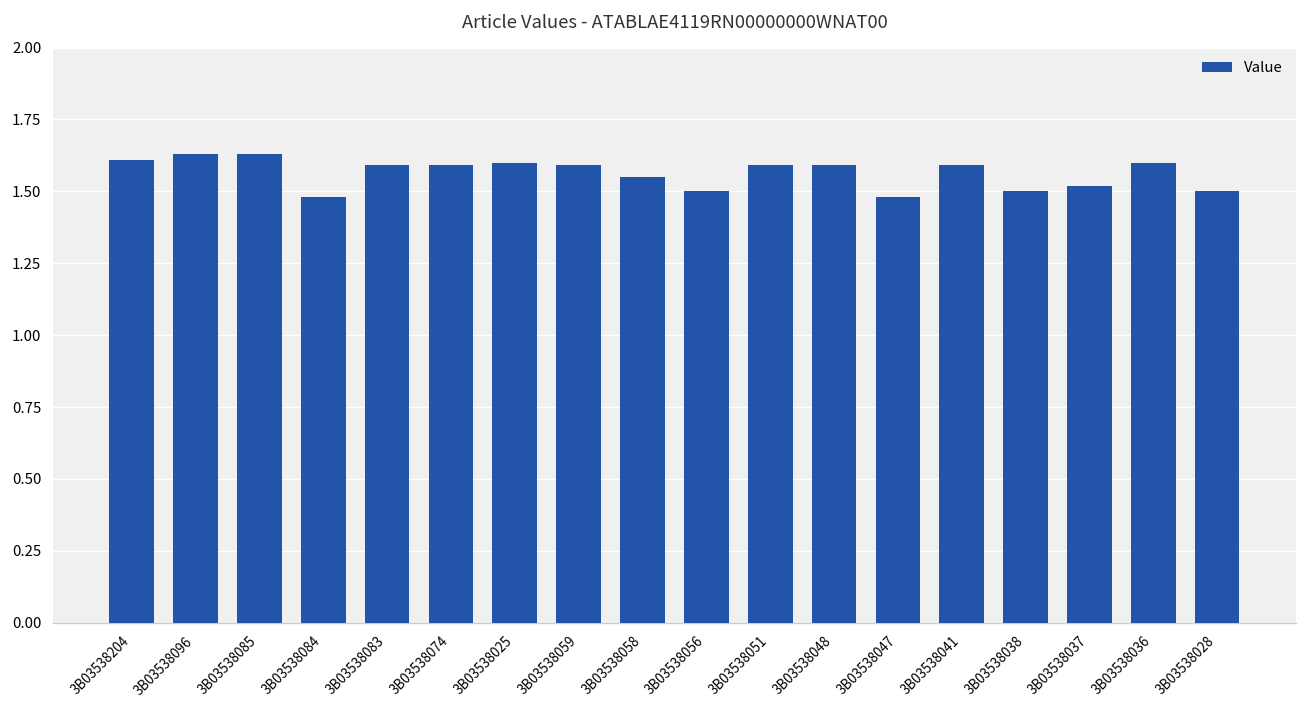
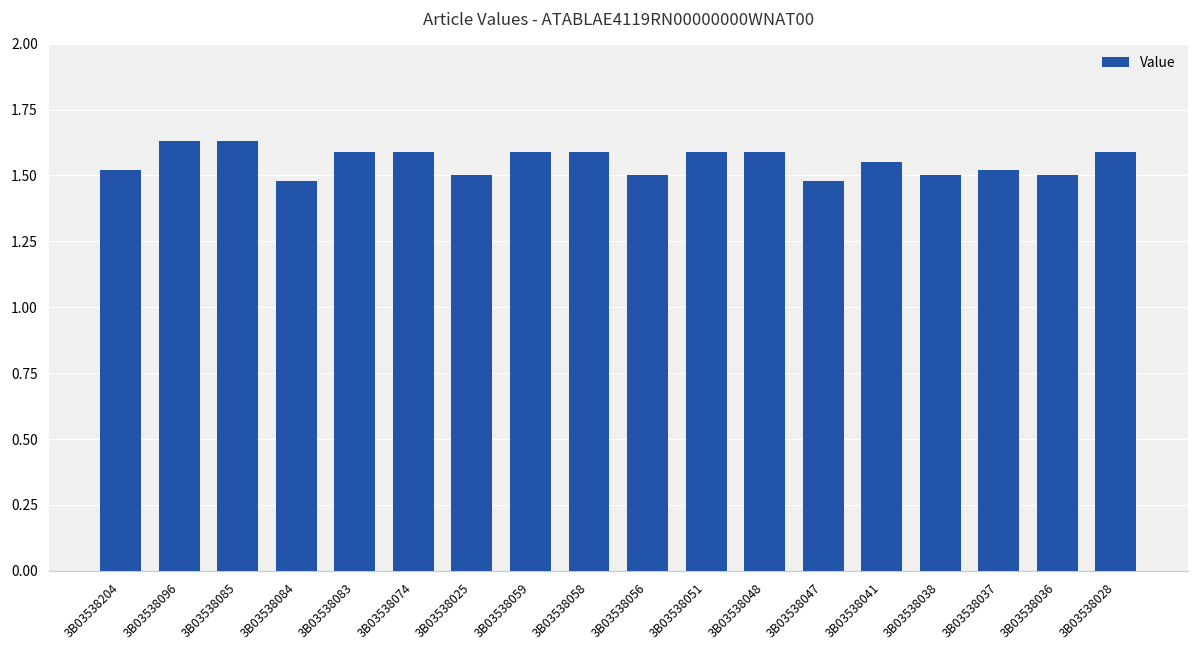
3B03538204: 1.61 -> 1.52
3B03538025: 1.6 -> 1.5
3B03538058: 1.55 -> 1.59
3B03538041: 1.59 -> 1.55
3B03538036: 1.6 -> 1.5
3B03538028: 1.50 -> 1.59
